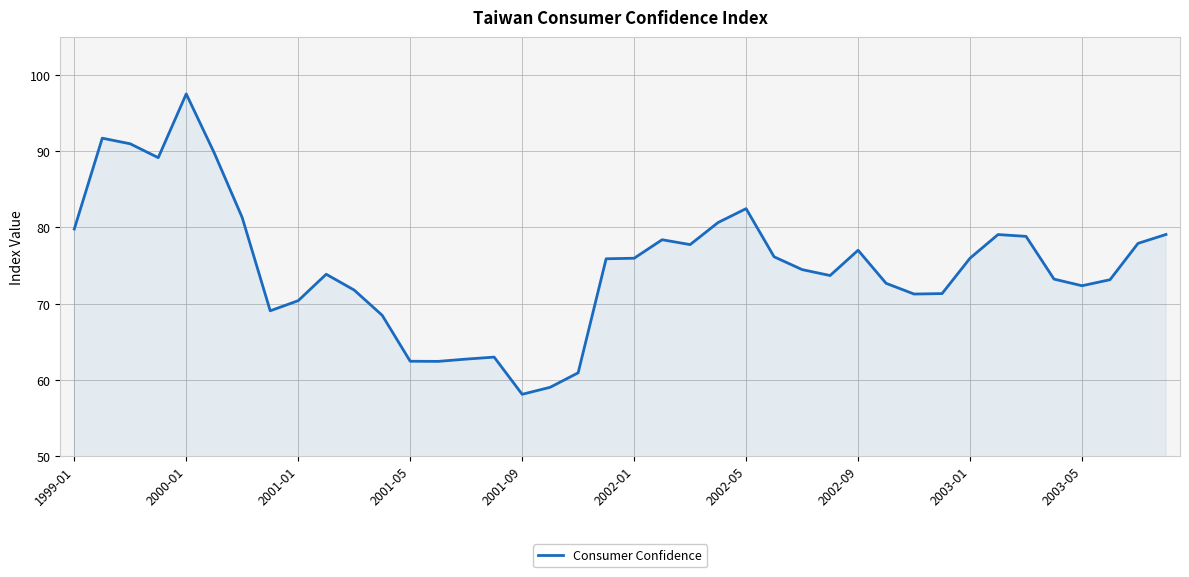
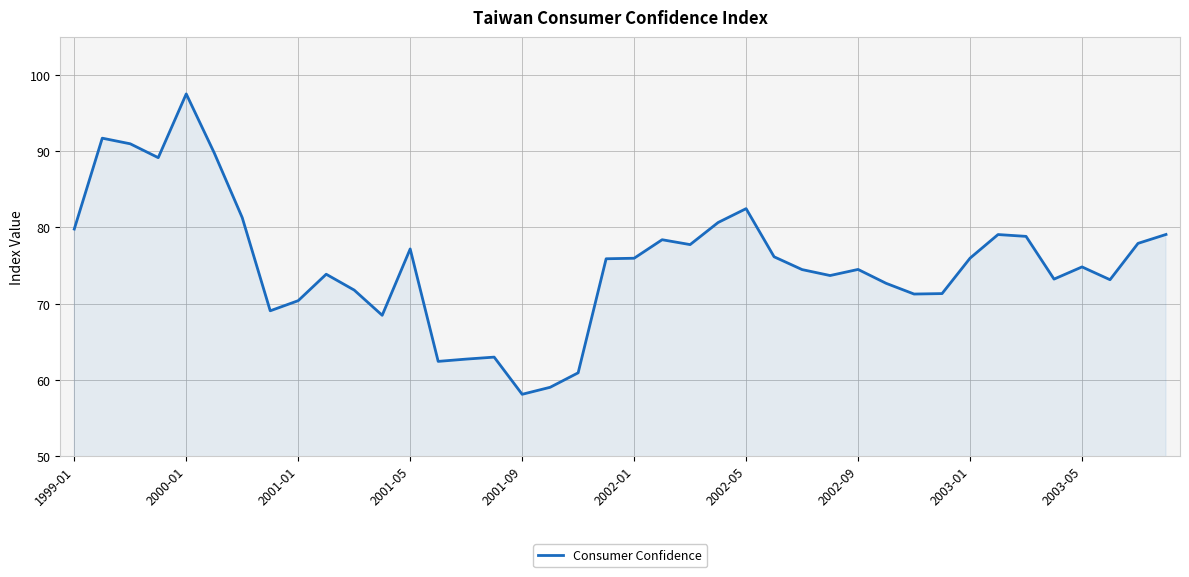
2001-05: 62 -> 77
2002-09: 77 -> 74
2003-05: 72 -> 75
